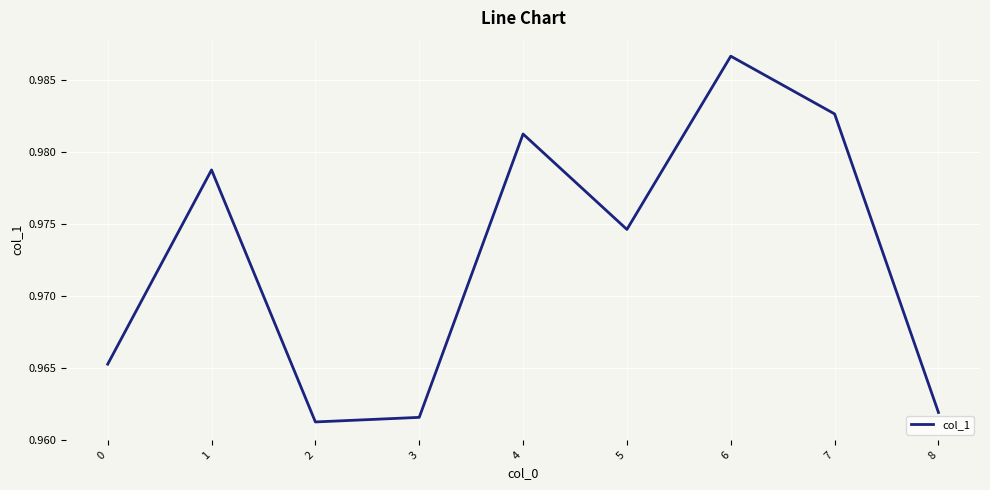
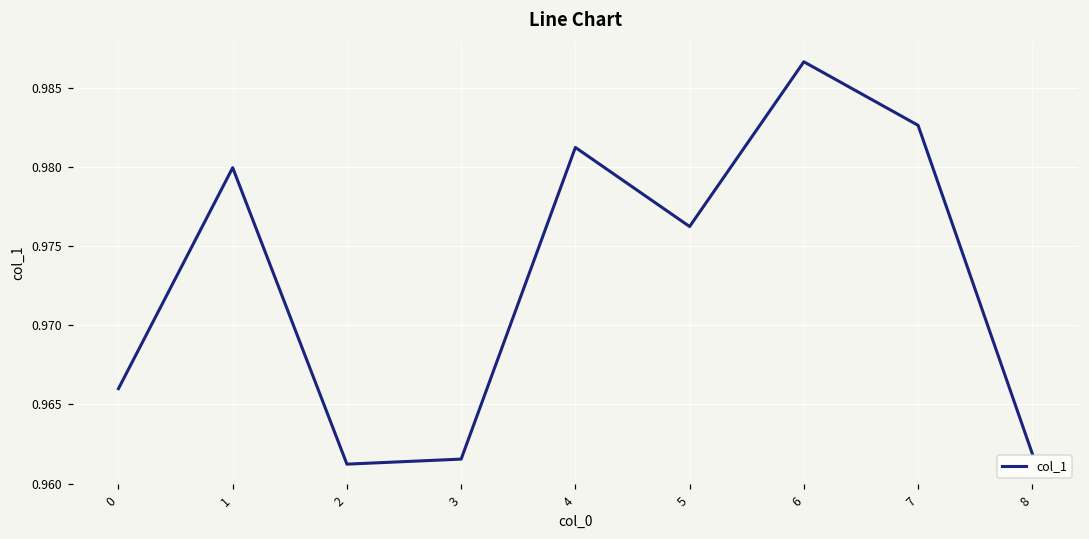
0: 0.9652 -> 0.9660
1: 0.9787 -> 0.9799
5: 0.9746 -> 0.9762
